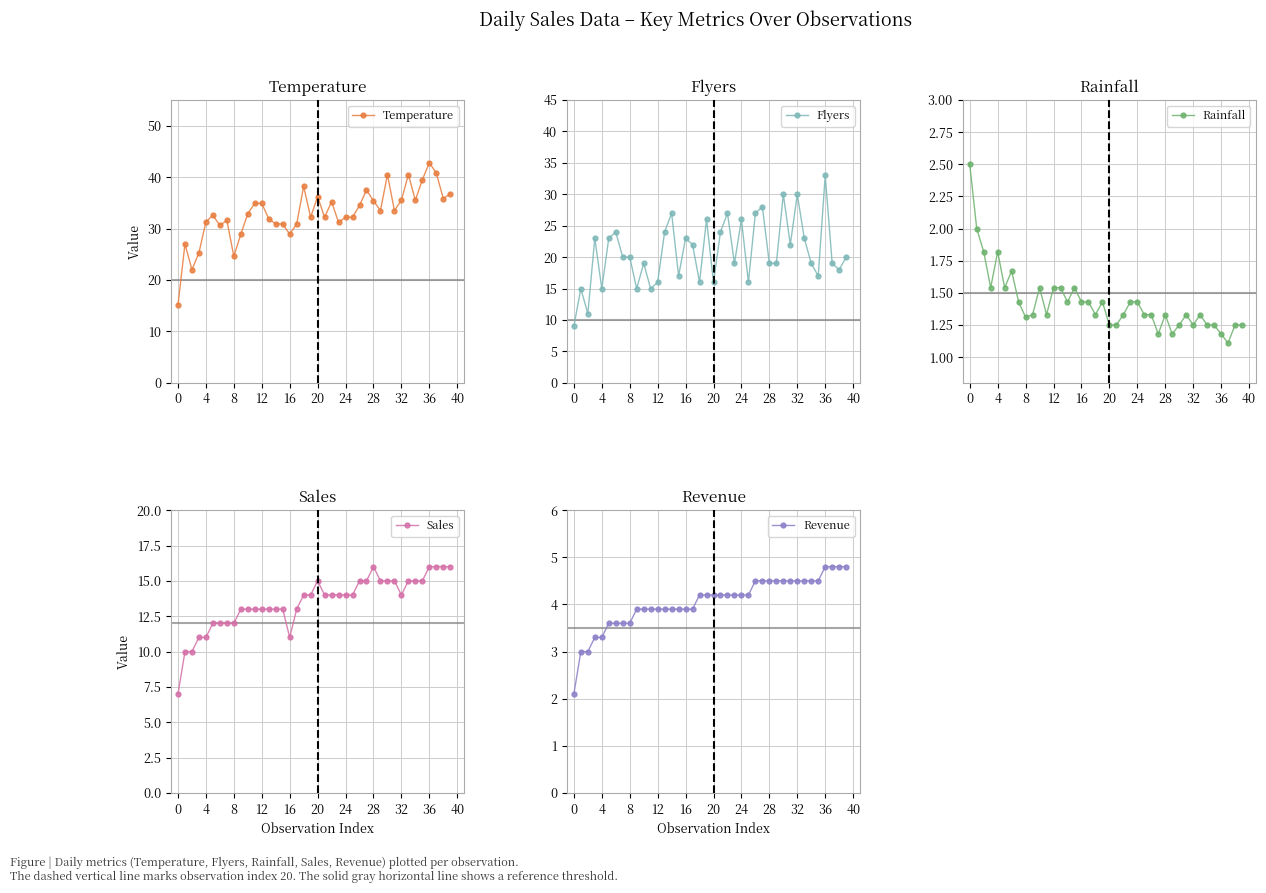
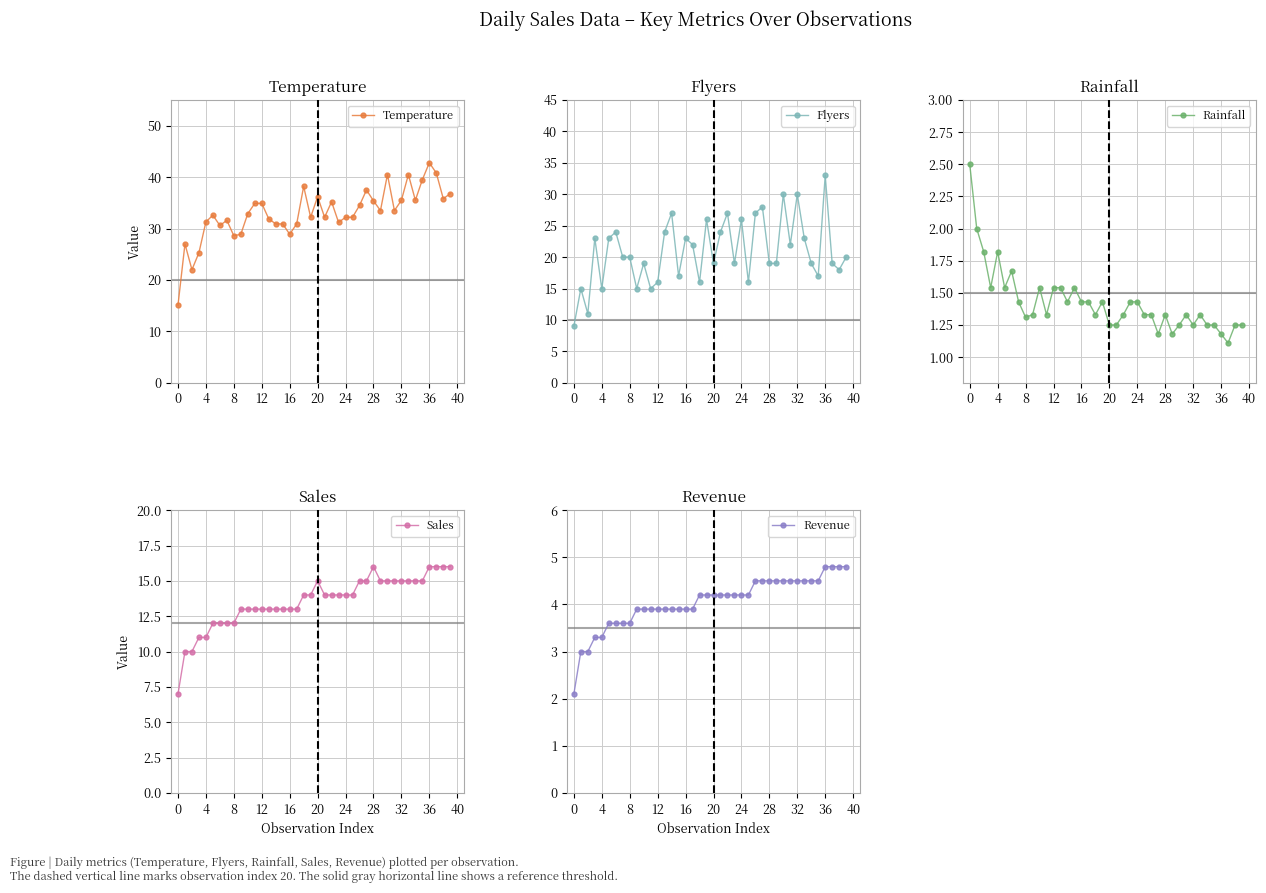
Temperature, 8: 25 -> 29
Flyers, 20: 16 -> 19
Sales, 16: 11 -> 13
Sales, 32: 14 -> 15
